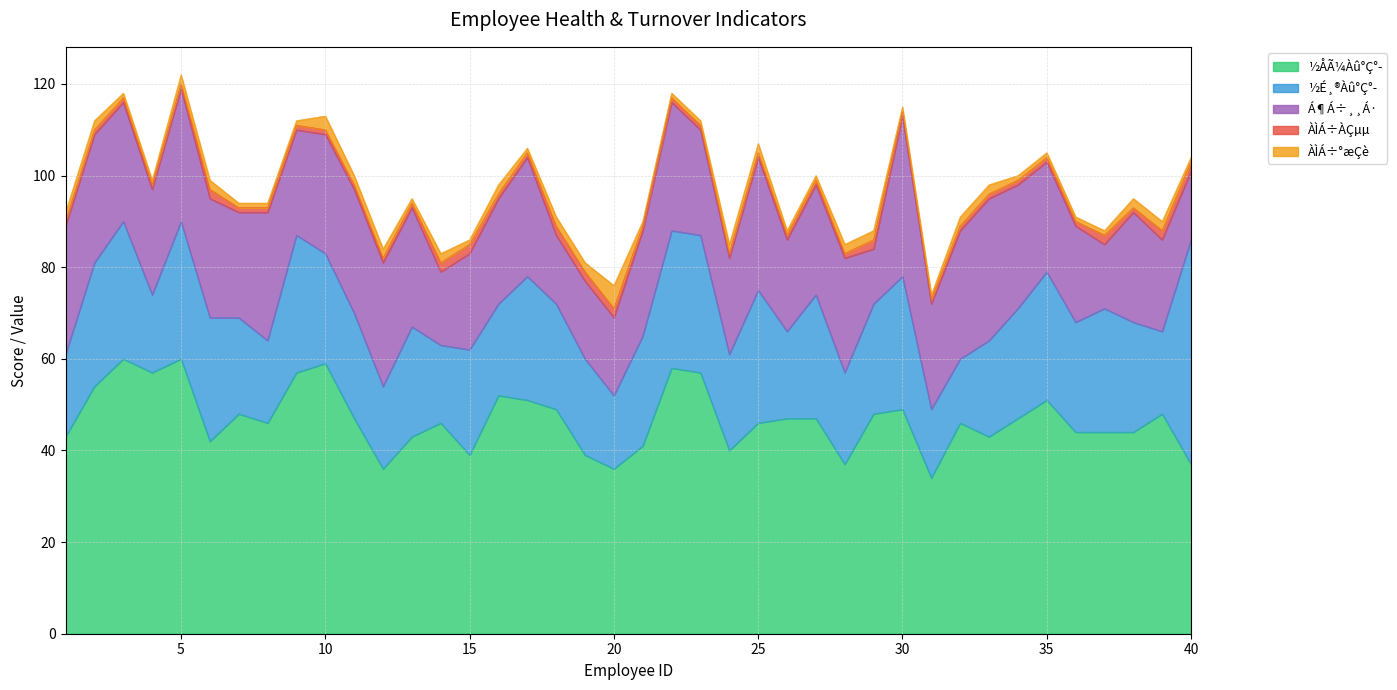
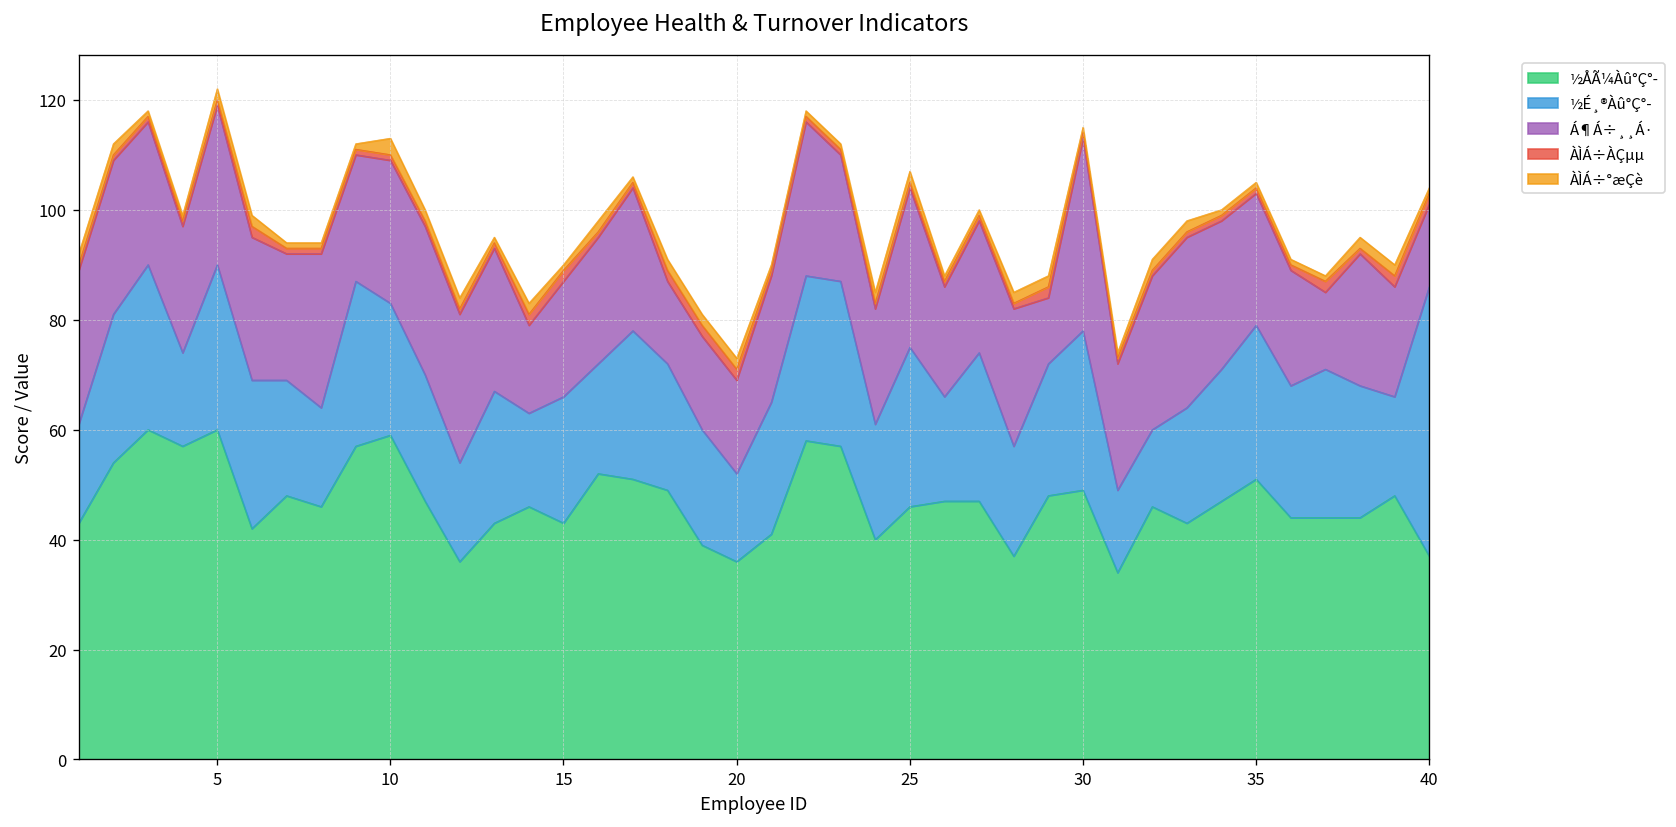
½ÅÃ¼Àû°Ç°­, 15: 39 -> 43
ÀÌÁ÷°æÇè, 20: 5 -> 2
